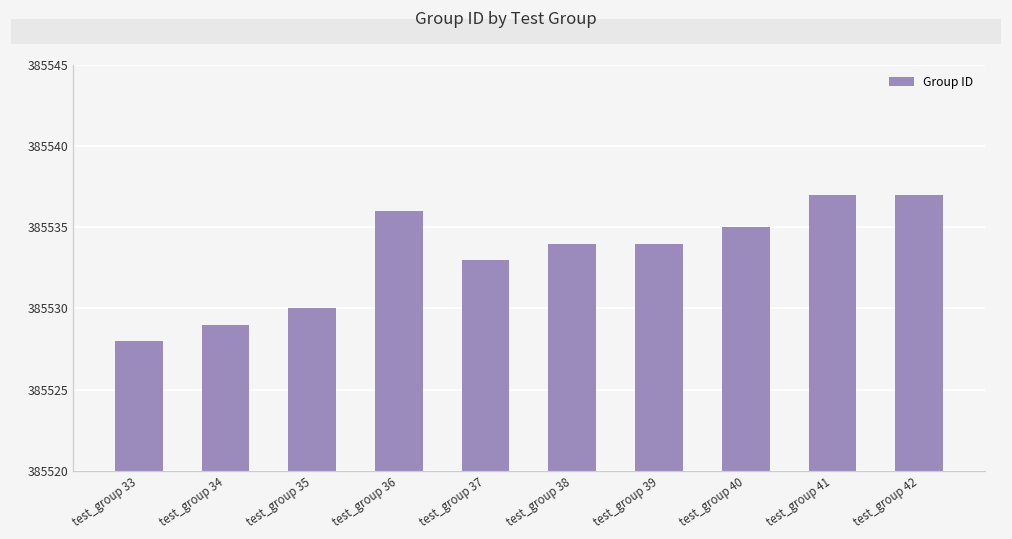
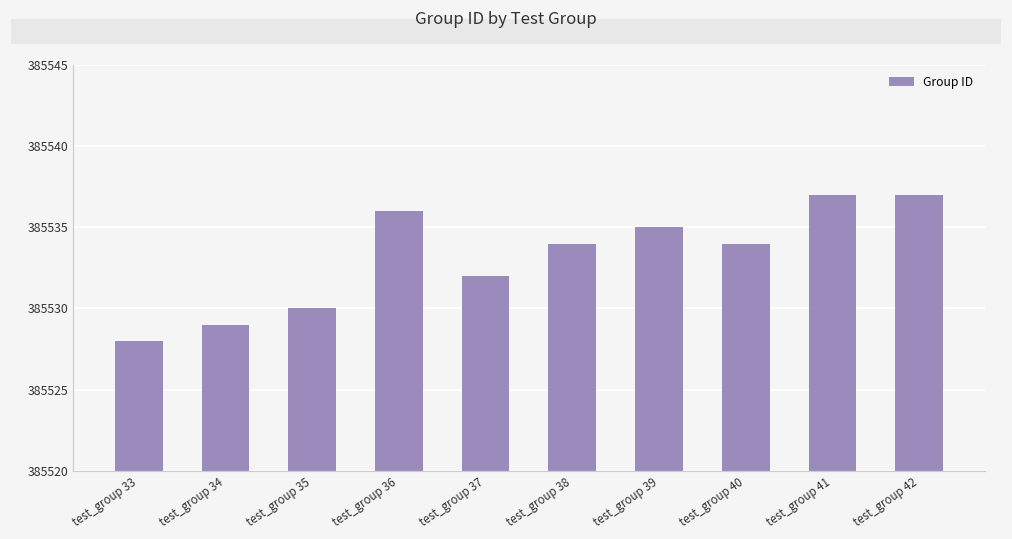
test_group 37: 385533 -> 385532
test_group 39: 385534 -> 385535
test_group 40: 385535 -> 385534
